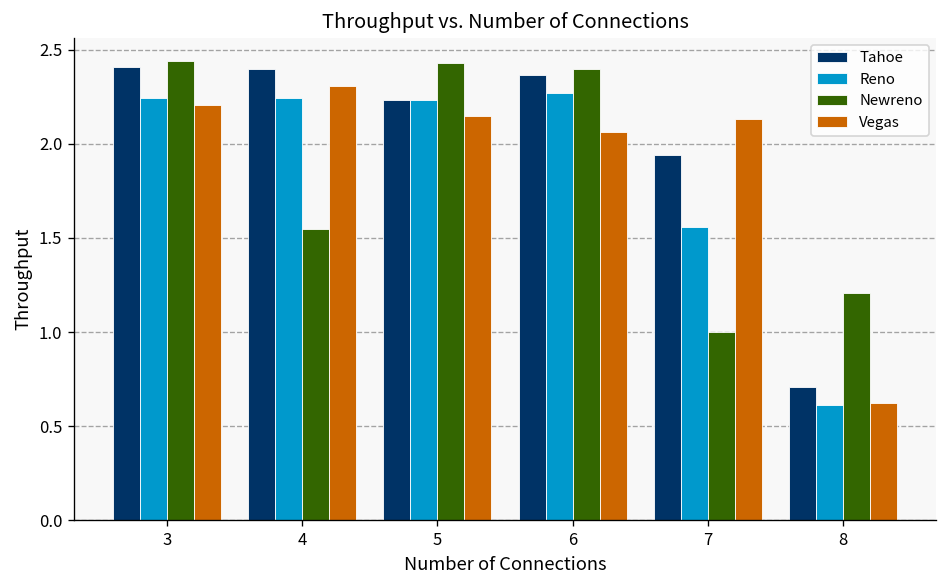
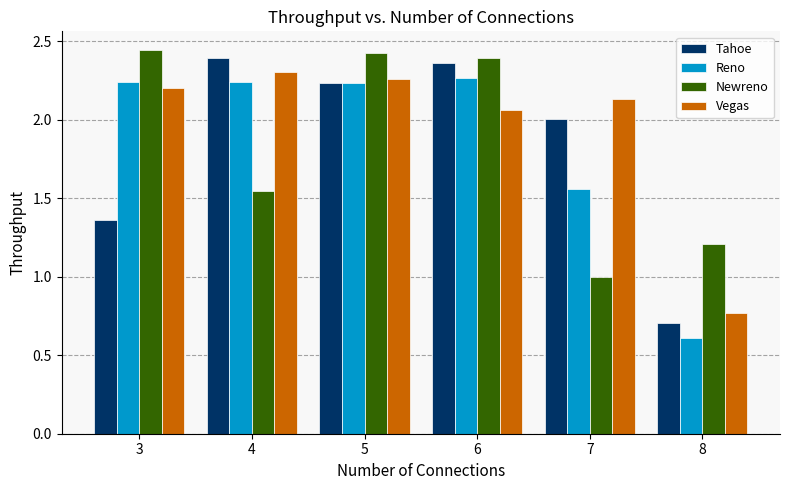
Tahoe, 3: 2.41 -> 1.36
Vegas, 5: 2.15 -> 2.26
Tahoe, 7: 1.94 -> 2.01
Vegas, 8: 0.63 -> 0.77
